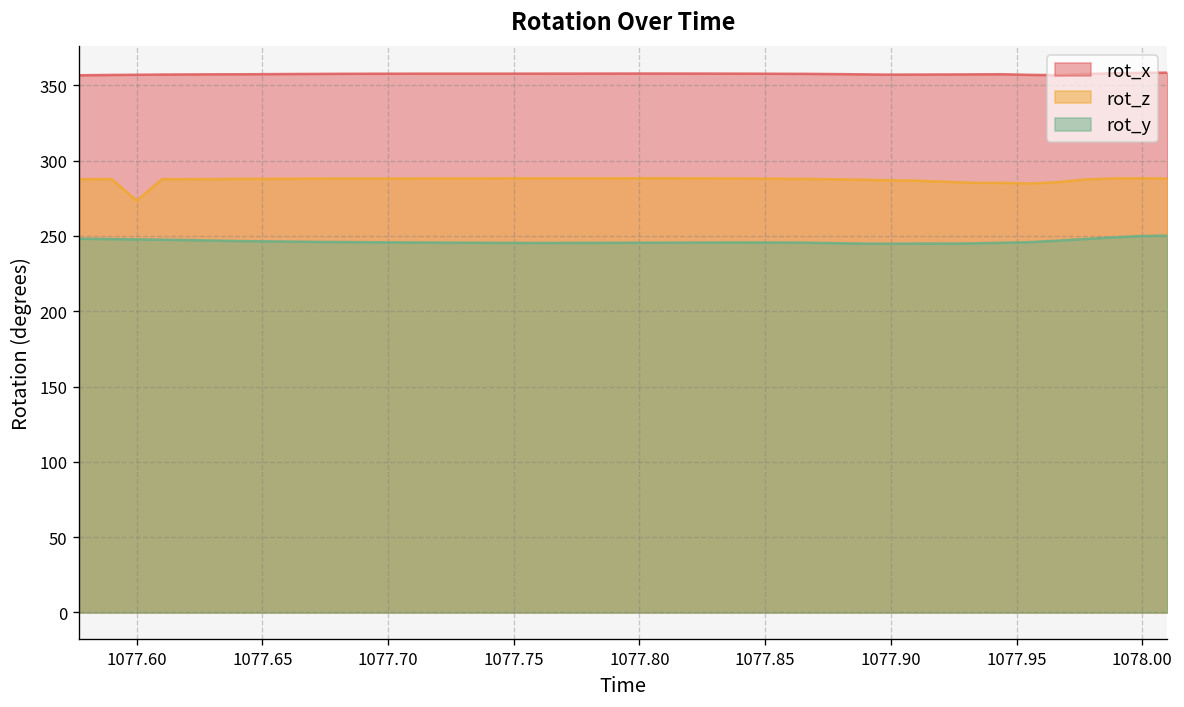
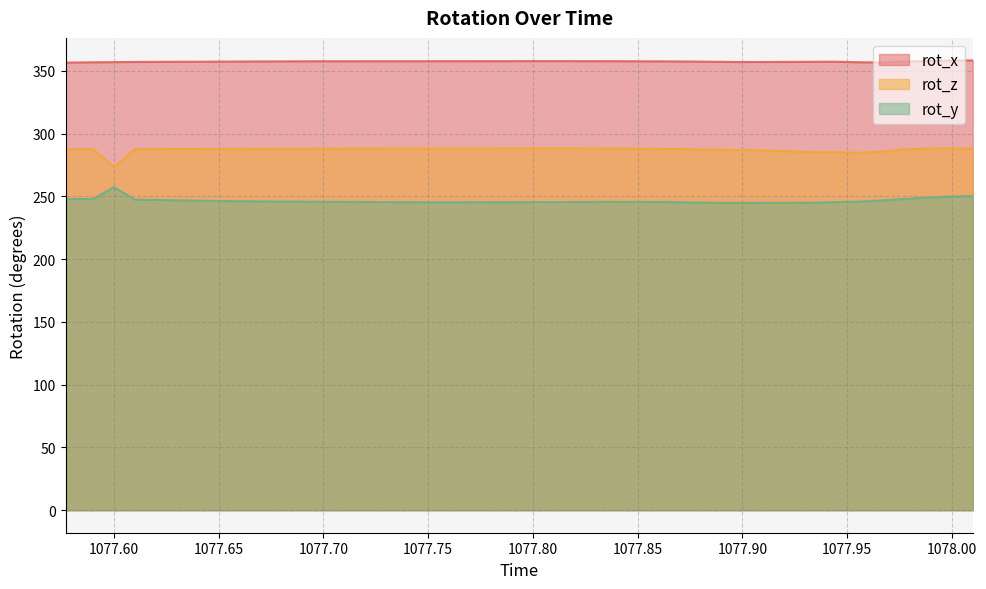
rot_y, 1077.60: 248 -> 257
